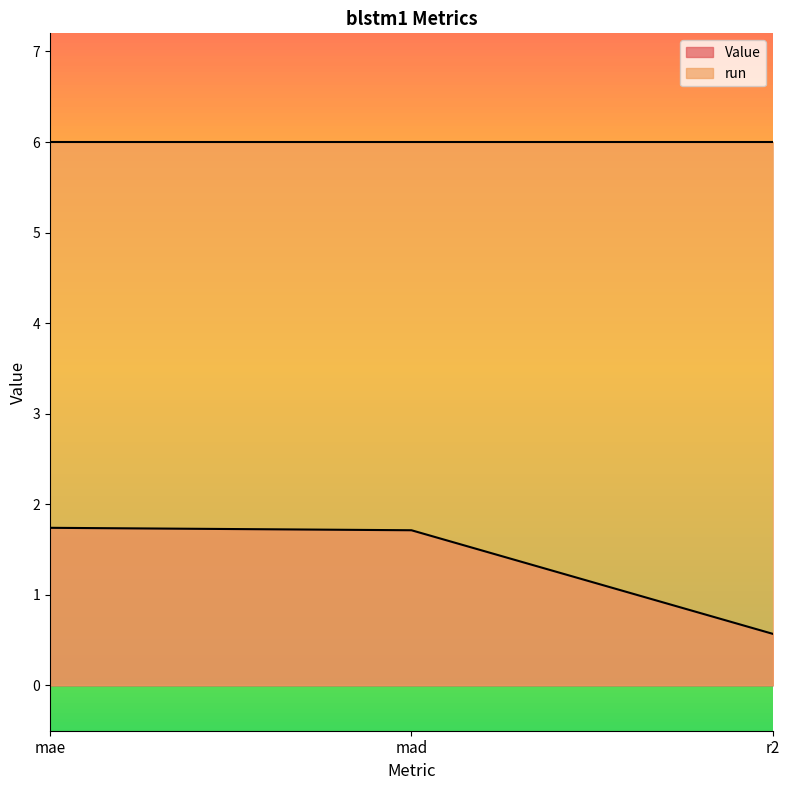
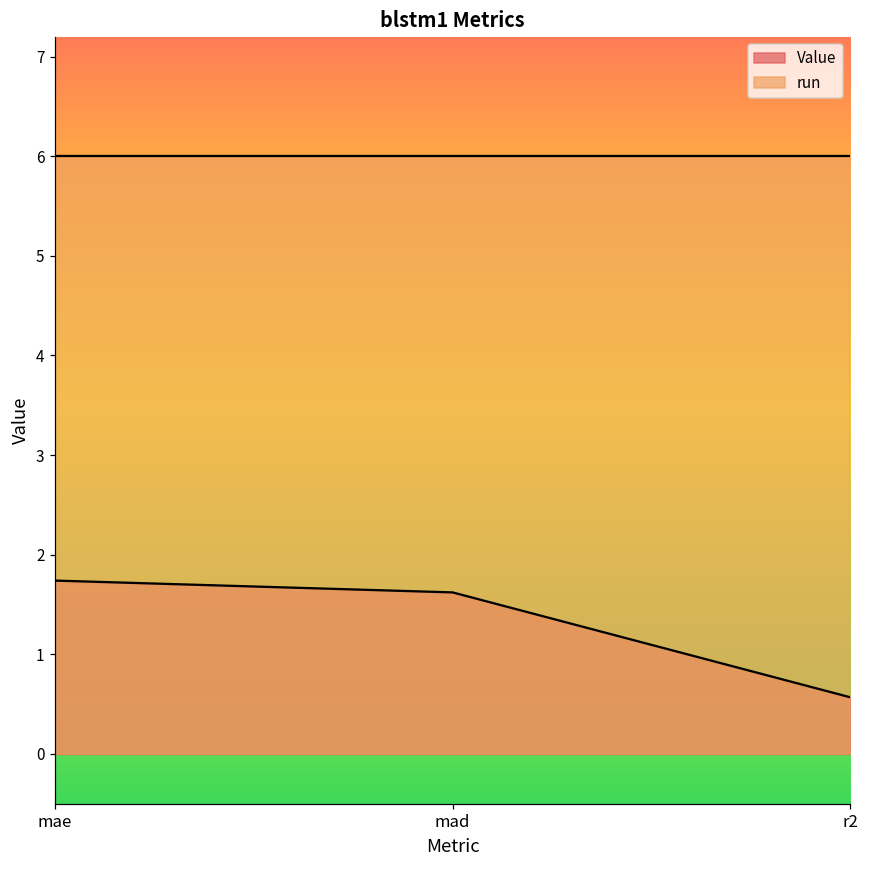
Value, mad: 1.7 -> 1.6
